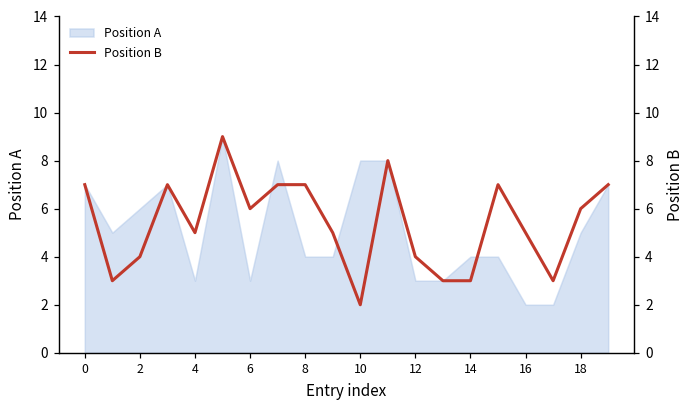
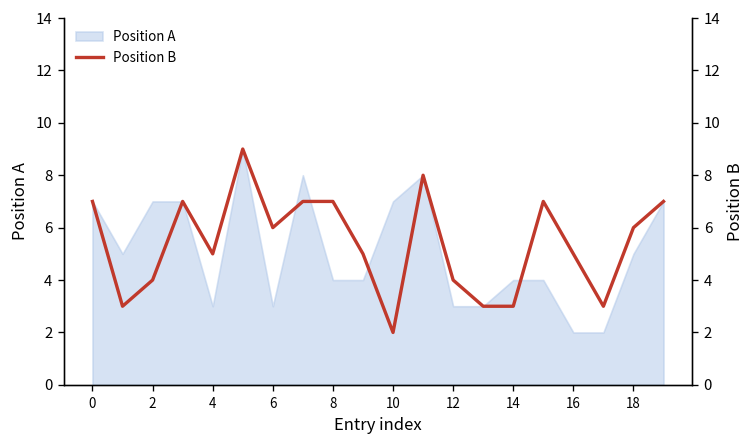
Position A, 2: 6 -> 7
Position A, 10: 8 -> 7
